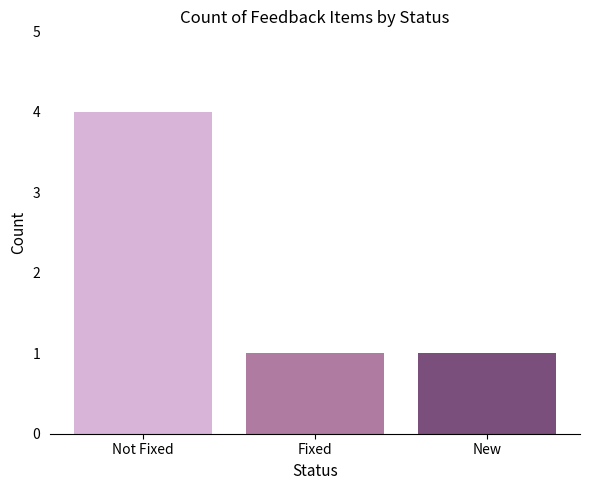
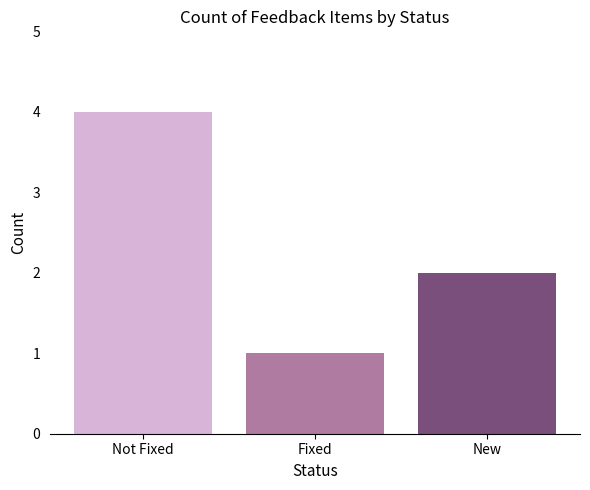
New: 1 -> 2
